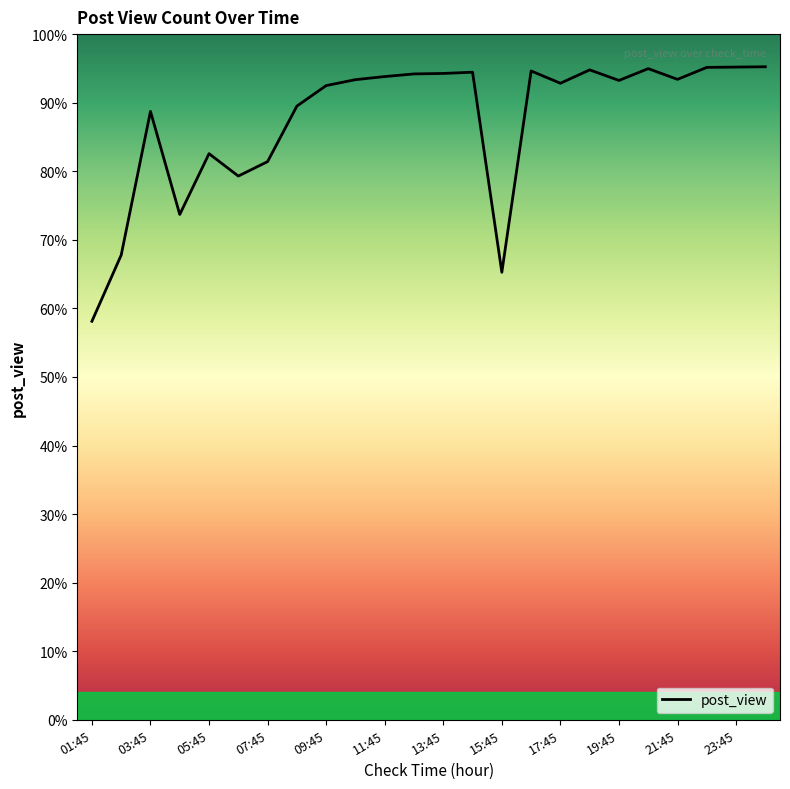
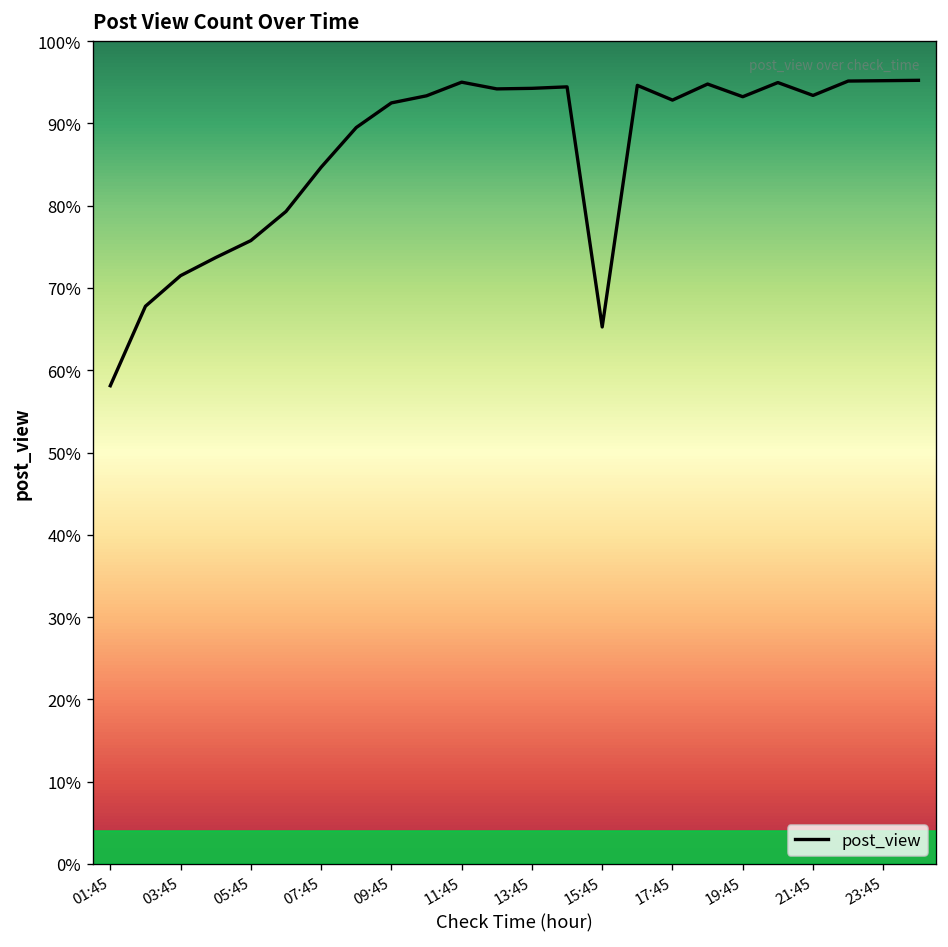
03:45: 89% -> 71%
05:45: 83% -> 76%
07:45: 81% -> 85%
11:45: 94% -> 95%
